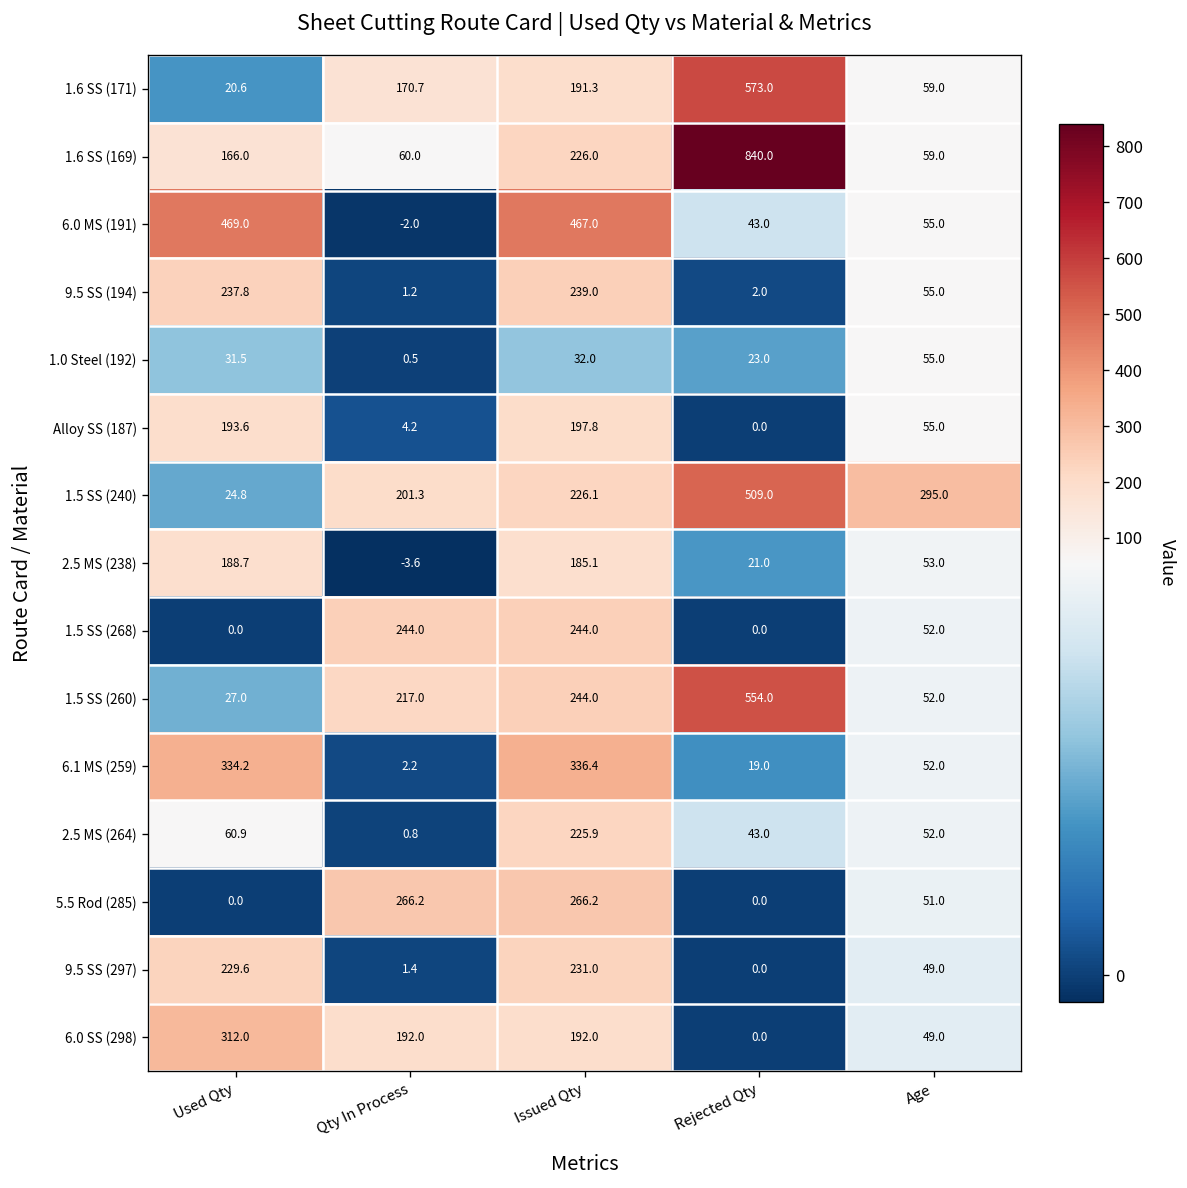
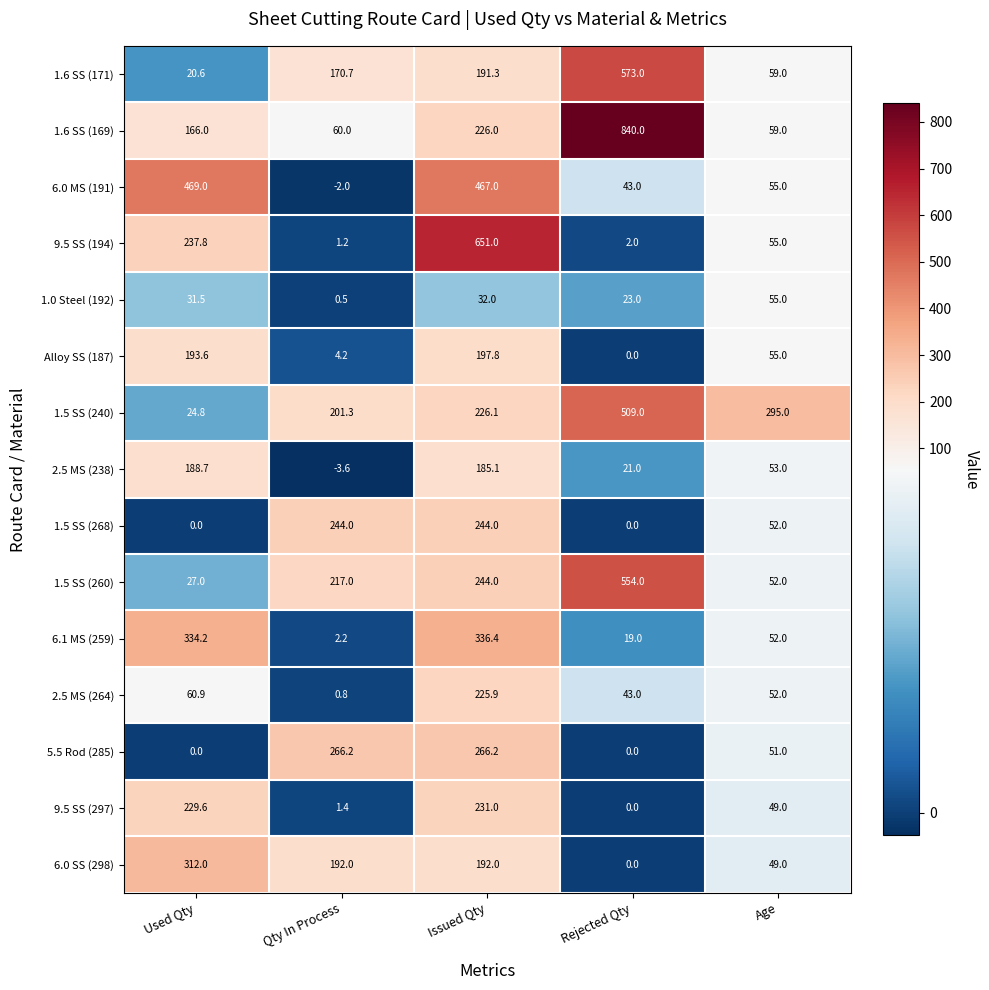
9.5 SS (194), Issued Qty: 239.0 -> 651.0
